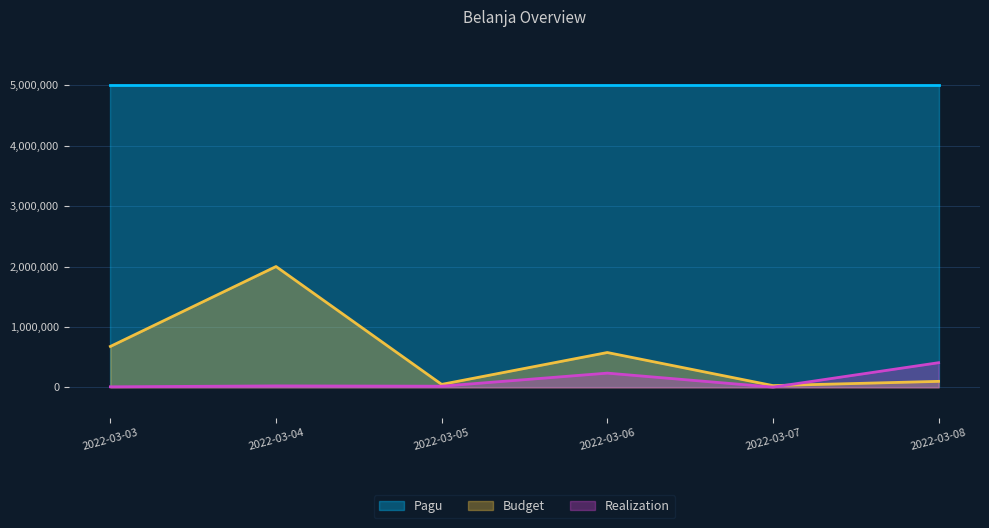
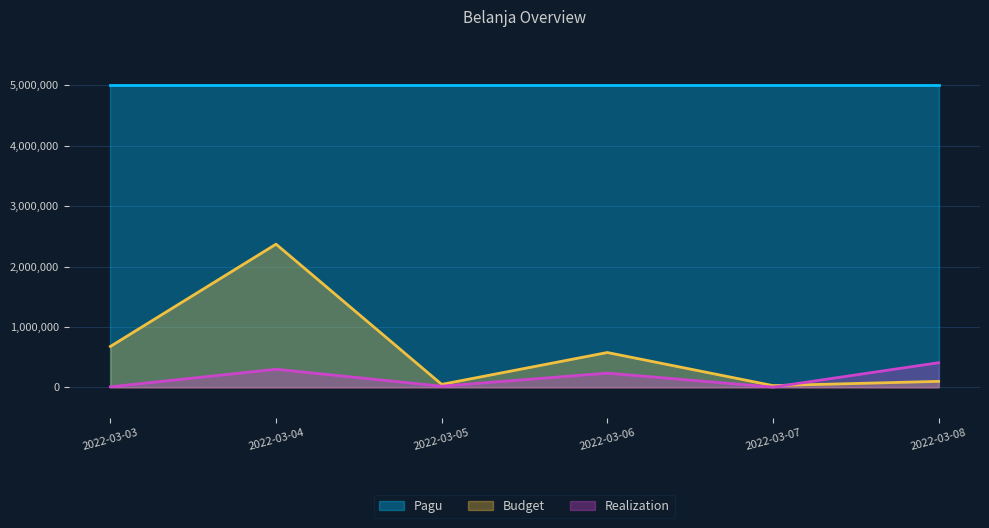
Budget, 2022-03-04: 2,000,000 -> 2,400,000
Realization, 2022-03-04: 0 -> 300,000
